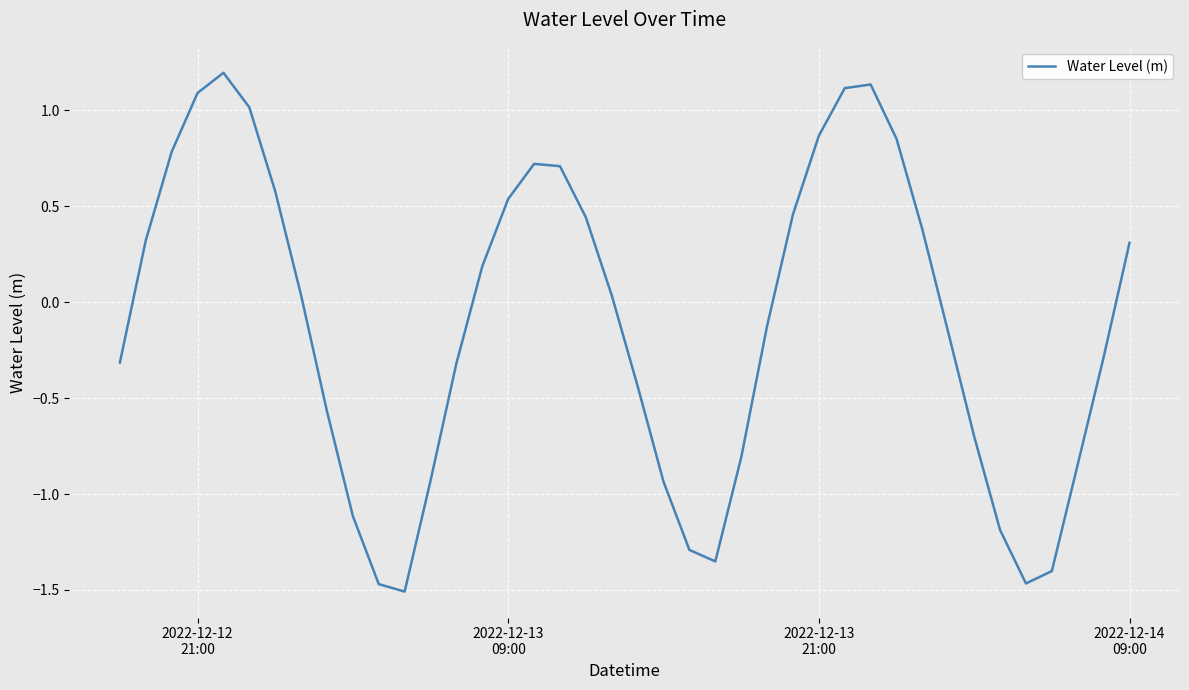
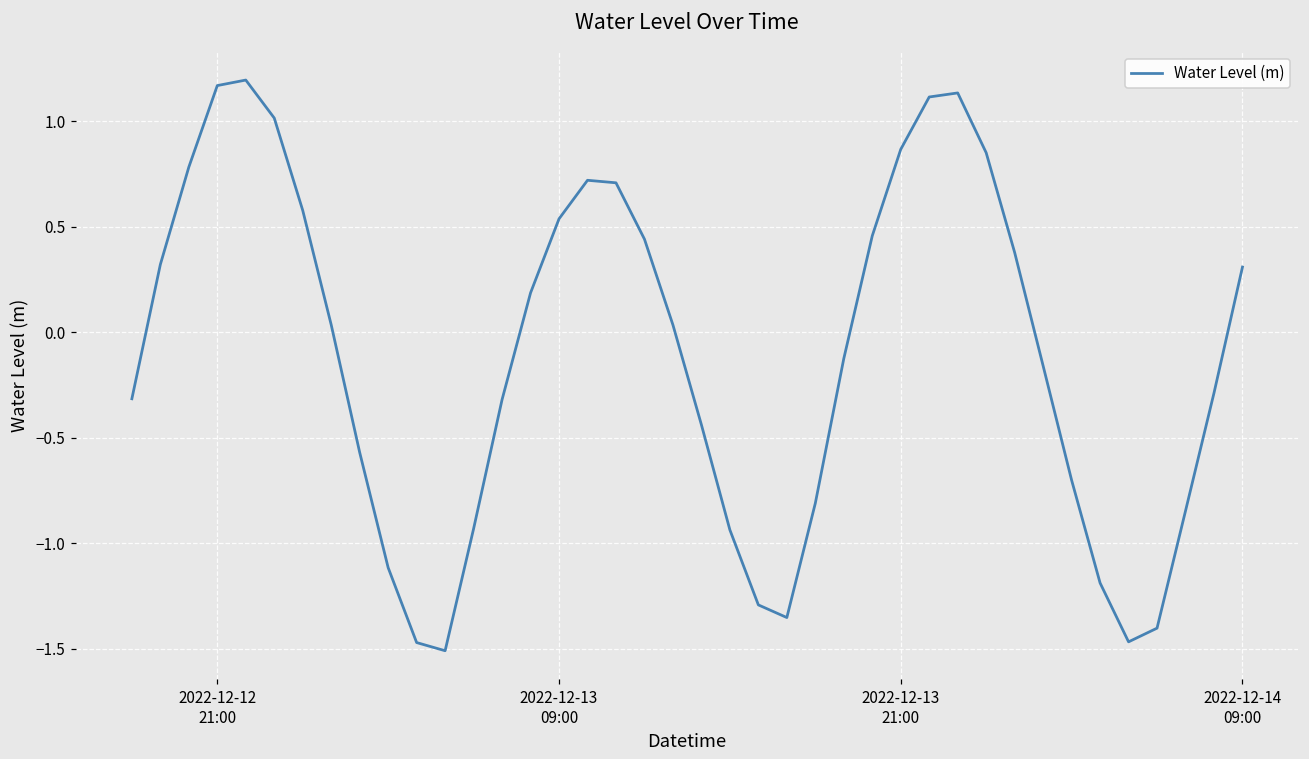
2022-12-12 21:00: 1.09 -> 1.17
